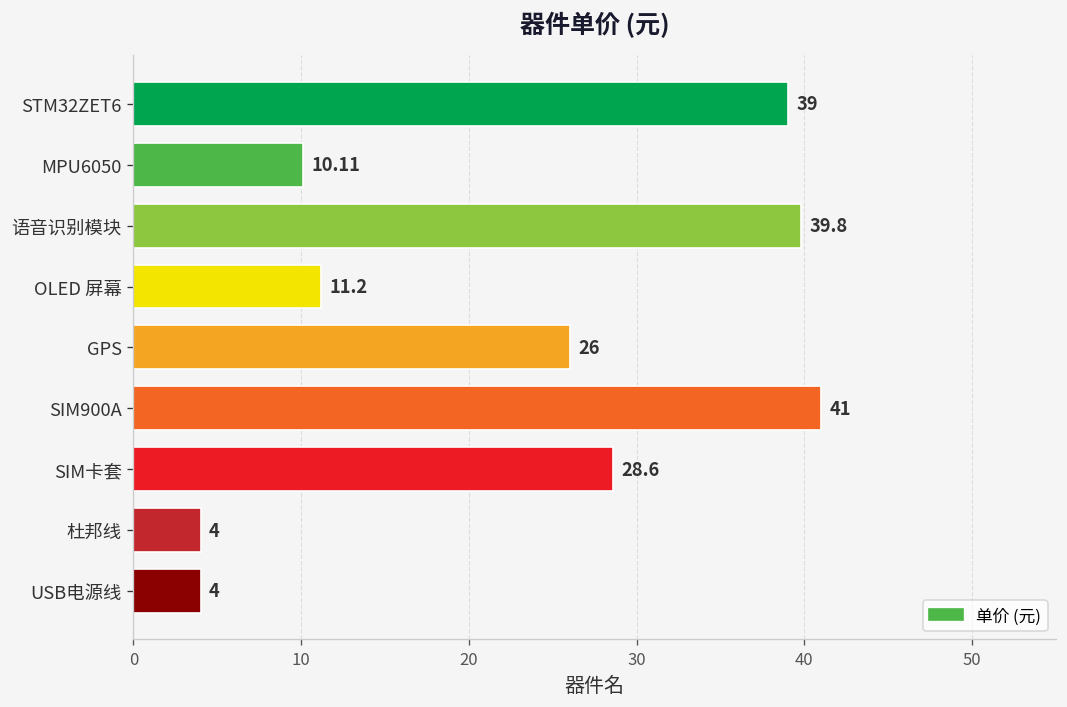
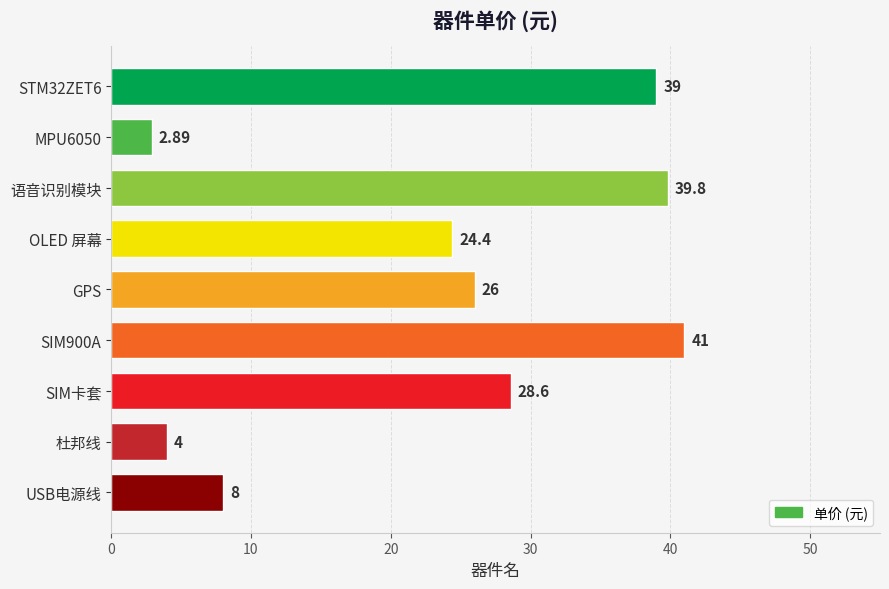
MPU6050: 10.11 -> 2.89
OLED 屏幕: 11.2 -> 24.4
USB电源线: 4 -> 8
